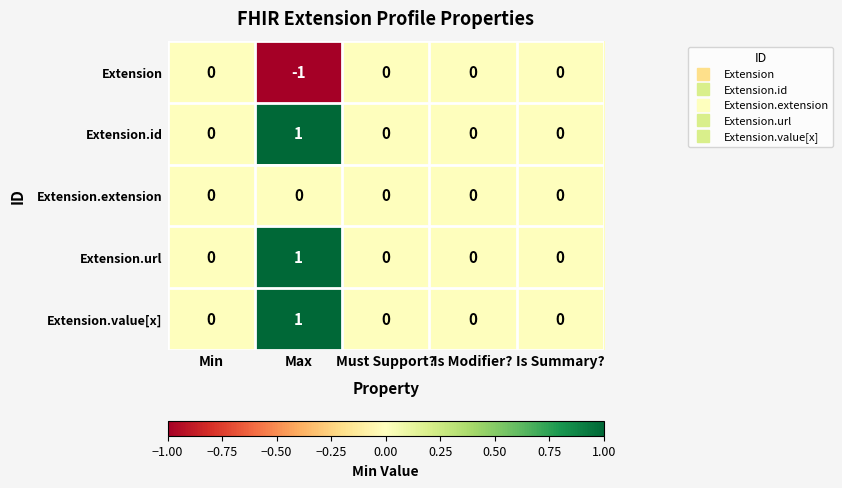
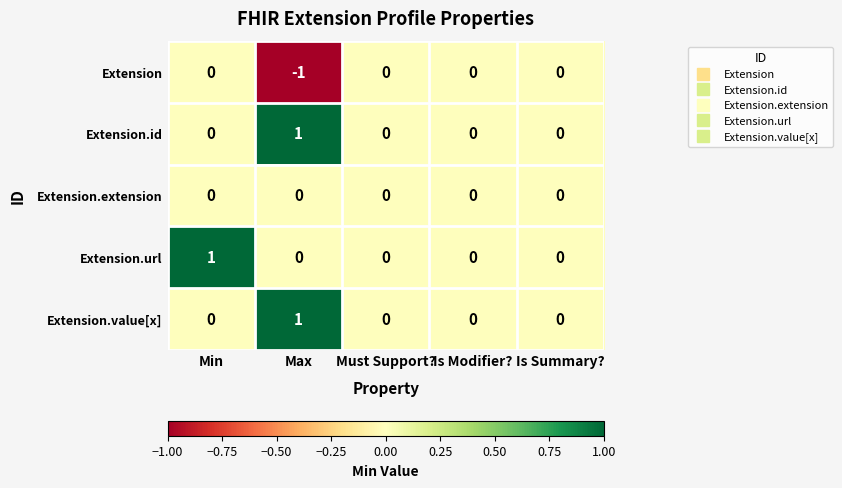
Extension.url, Min: 0 -> 1
Extension.url, Max: 1 -> 0
